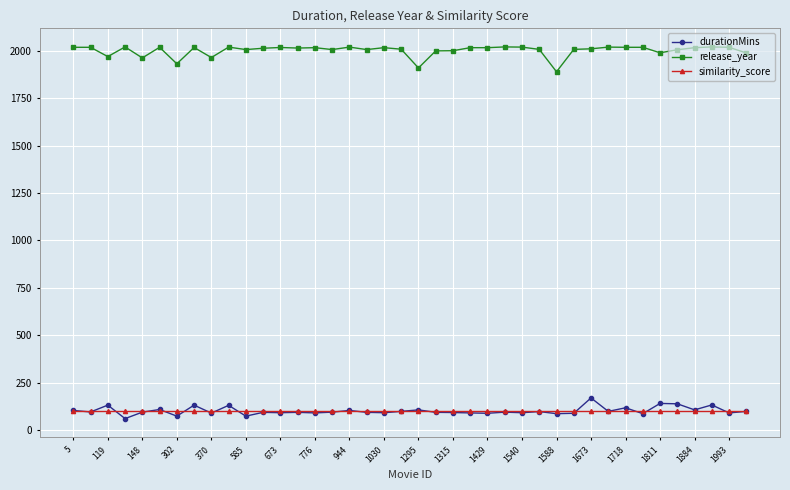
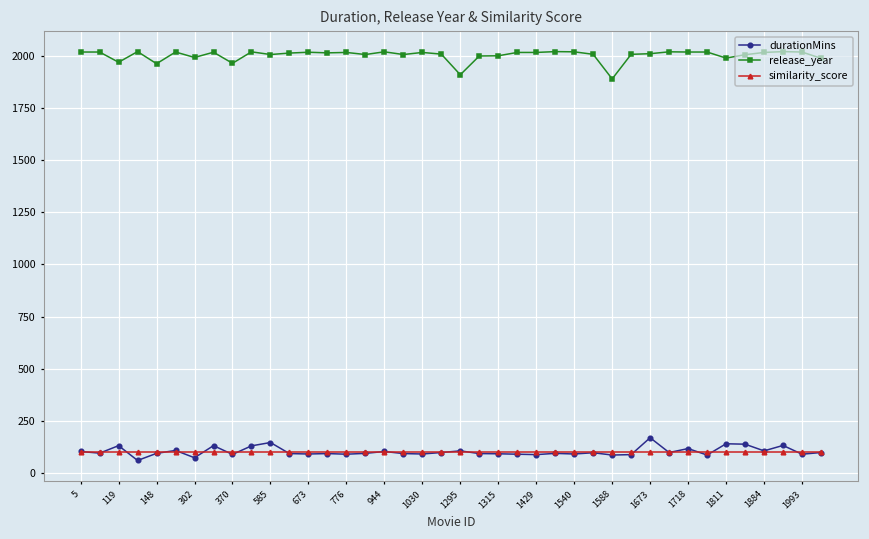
release_year, 302: 1930 -> 1990
durationMins, 585: 70 -> 150
